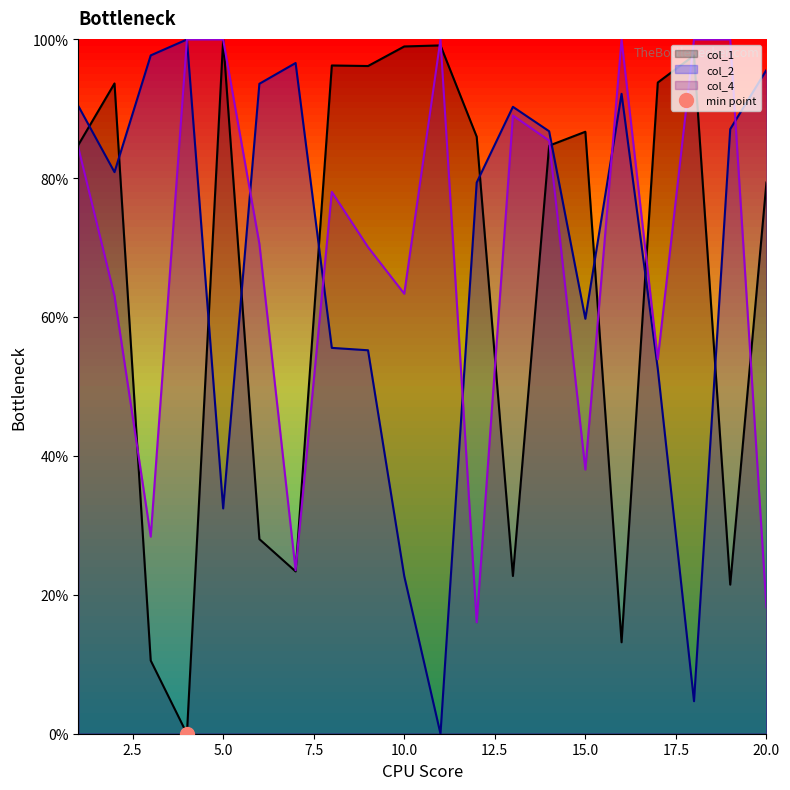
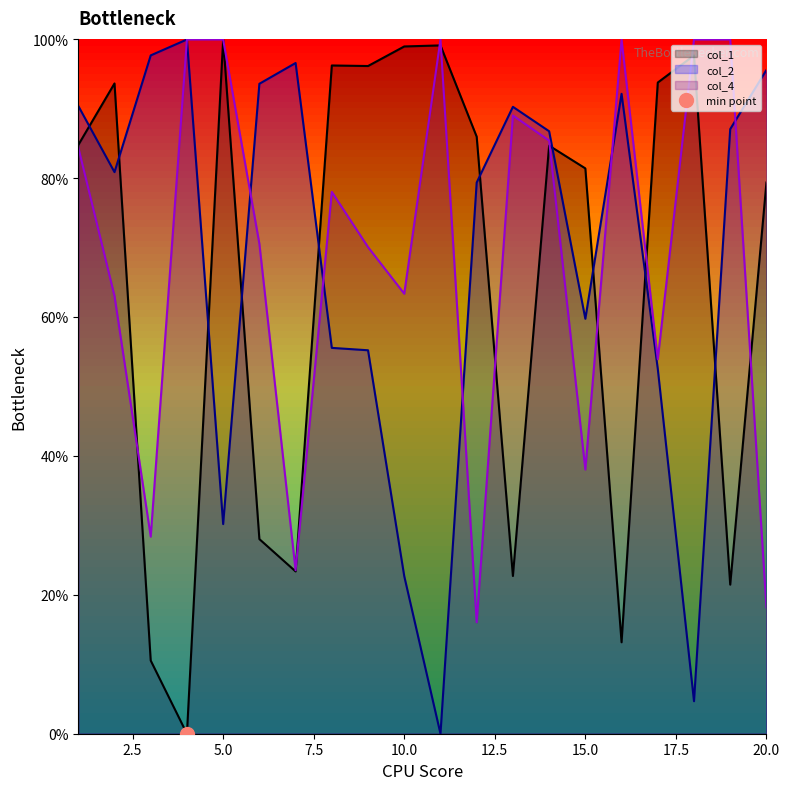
col_2, 5.0: 32% -> 30%
col_1, 15.0: 87% -> 81%
